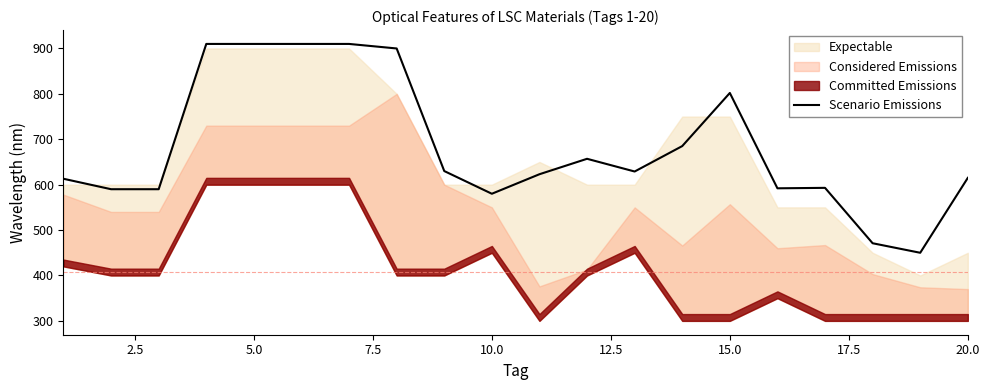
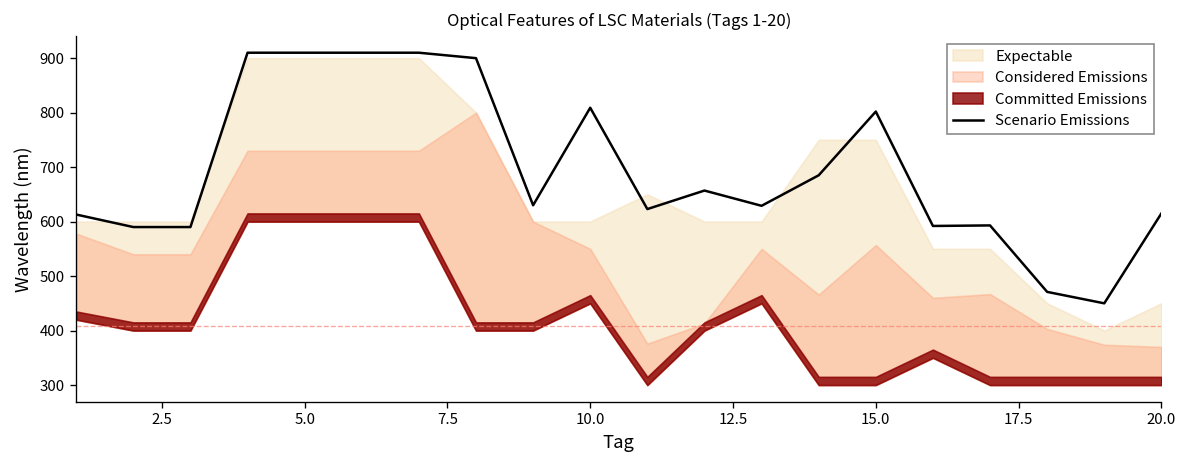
Scenario Emissions, 10.0: 580 -> 810
